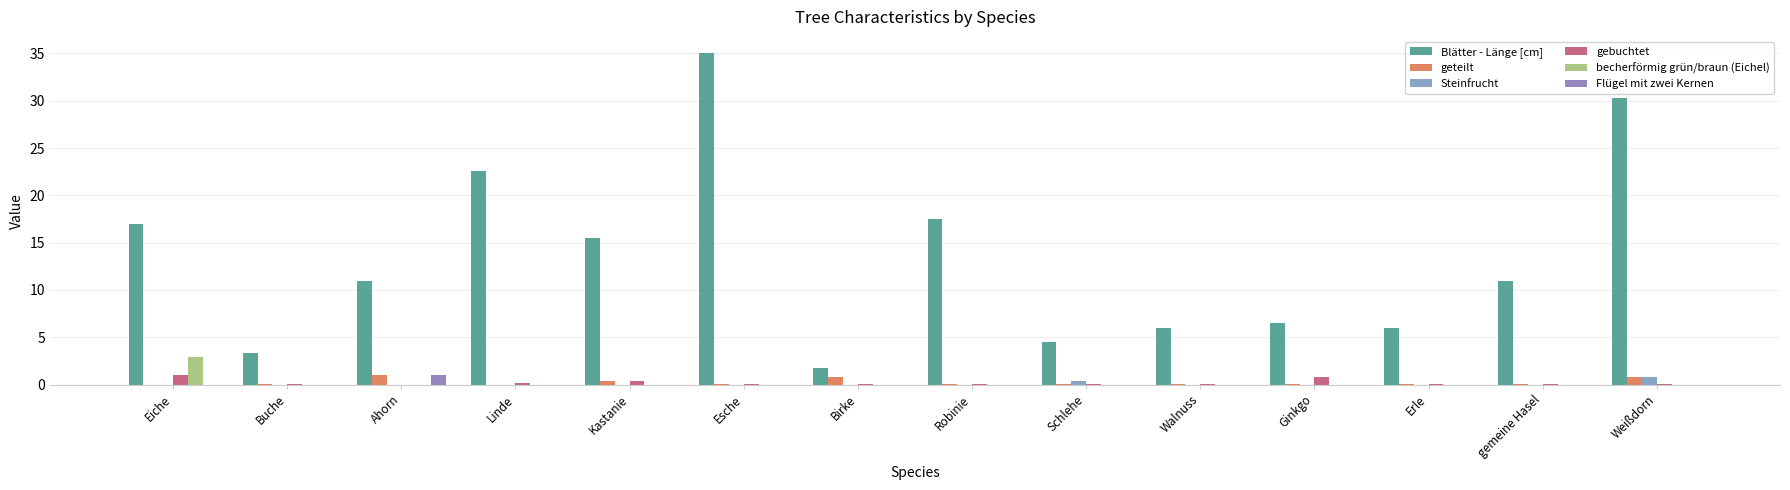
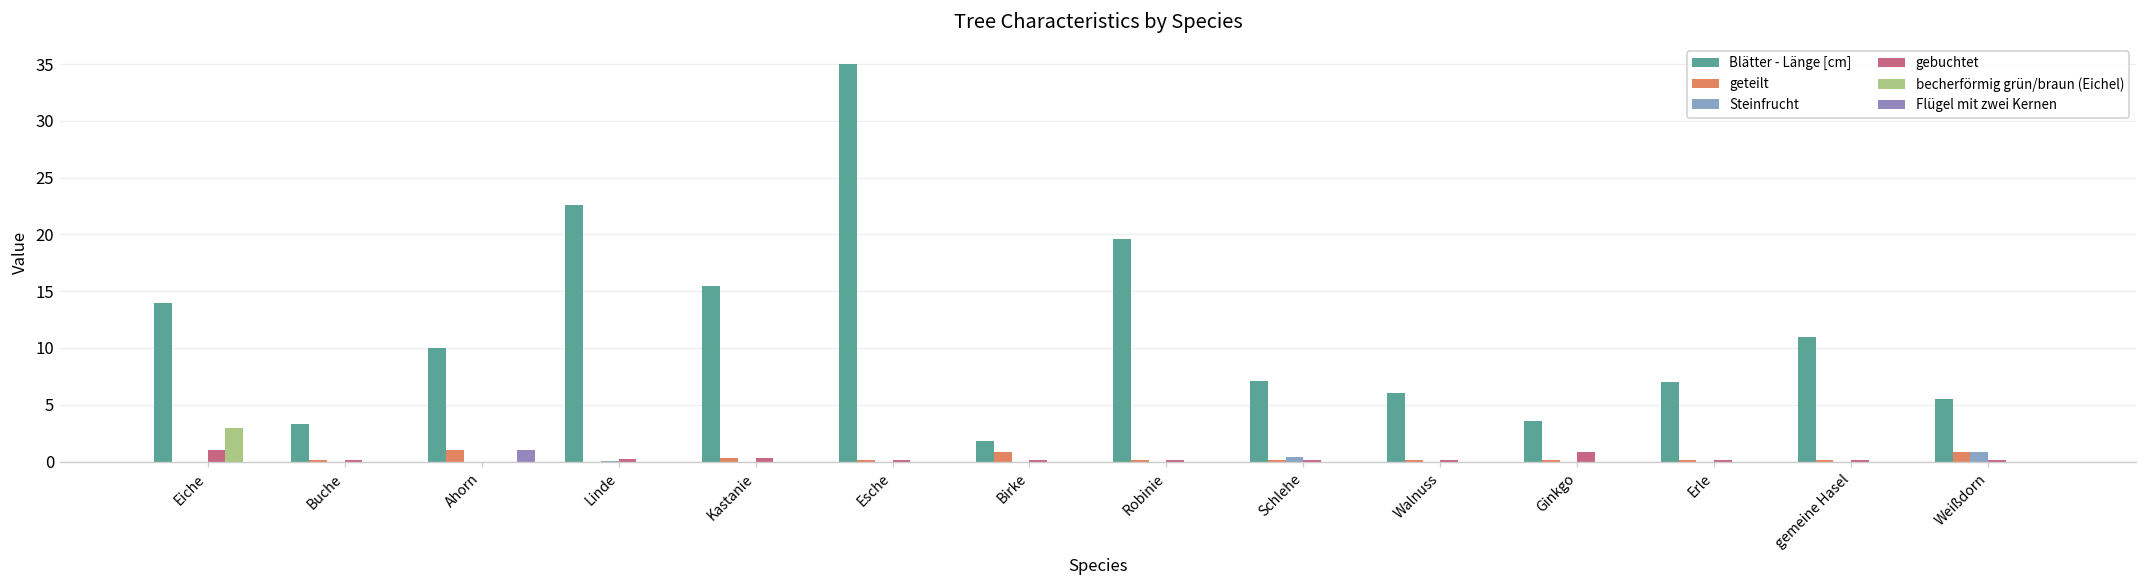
Blätter - Länge [cm], Eiche: 17 -> 14
Blätter - Länge [cm], Ahorn: 11 -> 10
Blätter - Länge [cm], Robinie: 18 -> 20
Blätter - Länge [cm], Schlehe: 5 -> 7
Blätter - Länge [cm], Ginkgo: 7 -> 4
Blätter - Länge [cm], Erle: 6 -> 7
Blätter - Länge [cm], Weißdorn: 30 -> 6
